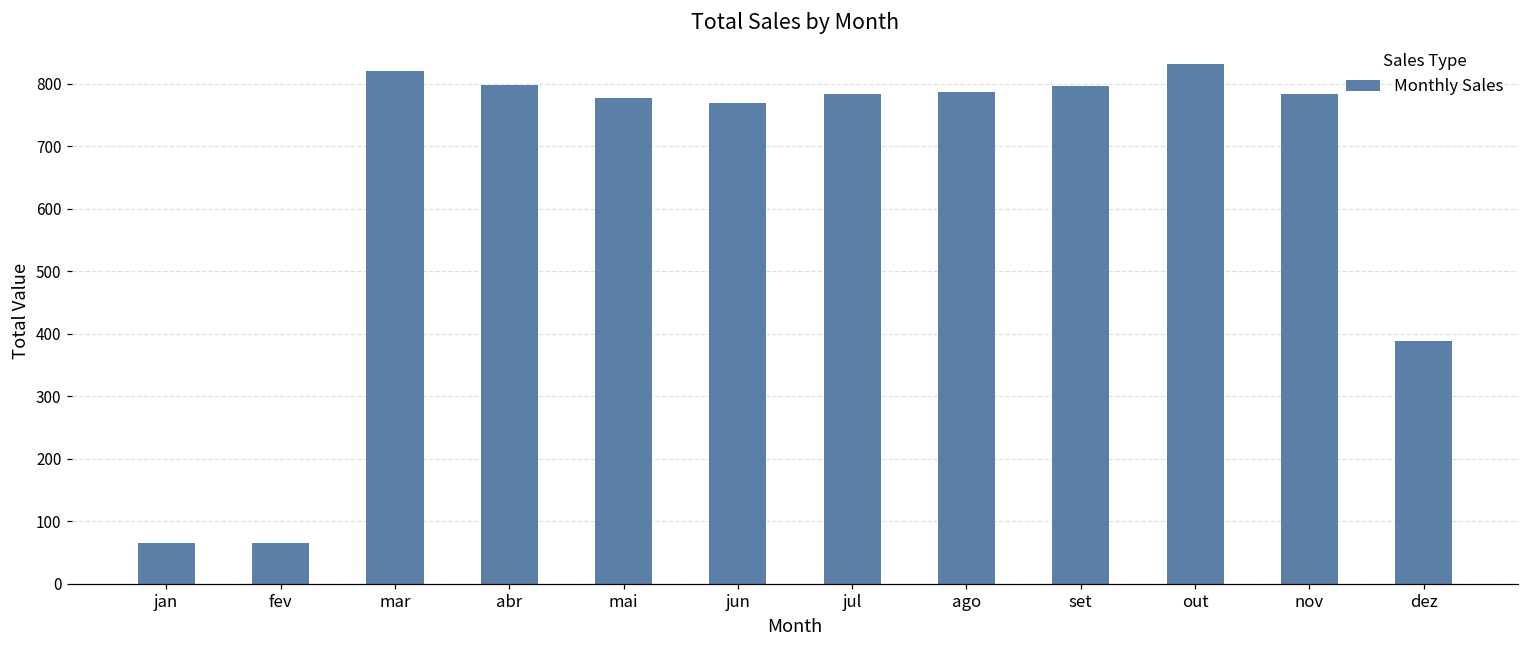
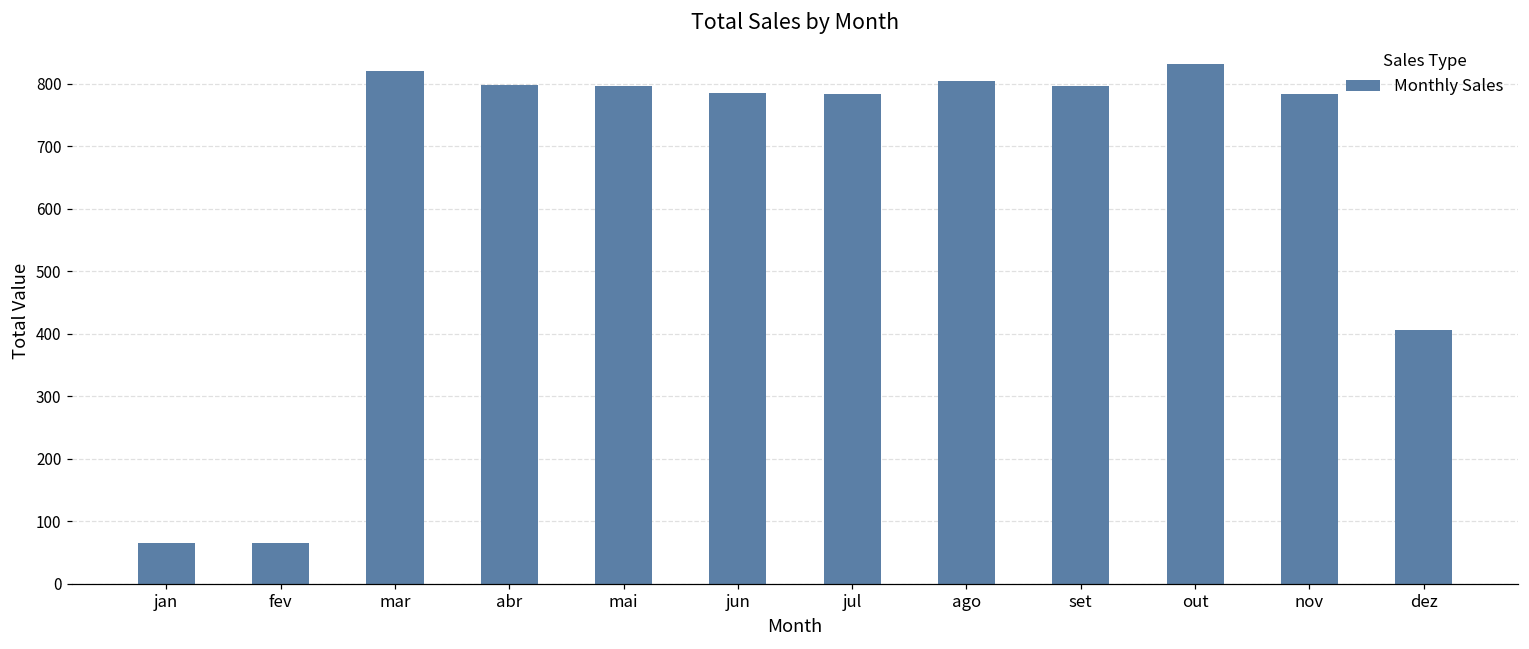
mai: 780 -> 800
jun: 770 -> 790
ago: 790 -> 800
dez: 390 -> 410
